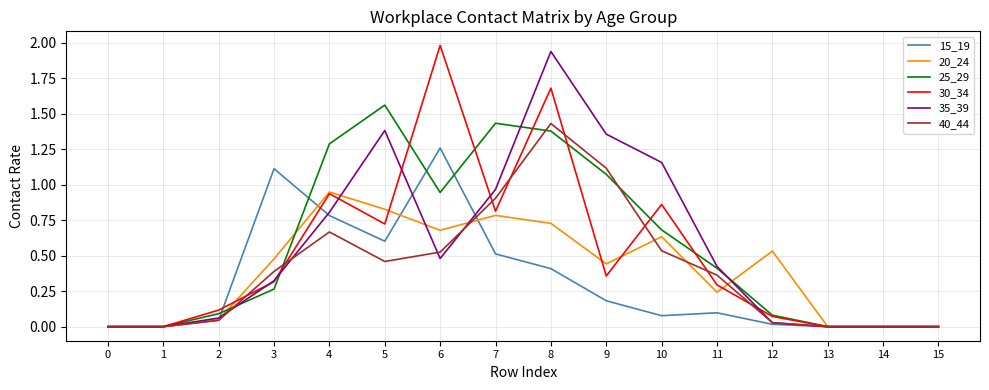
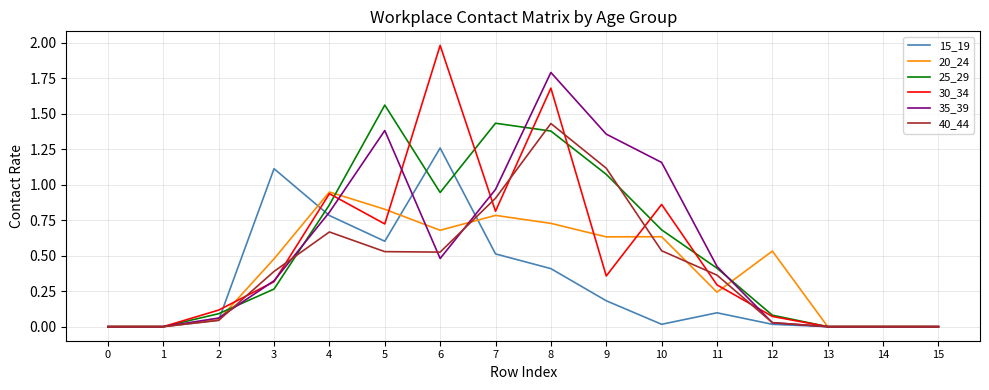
25_29, 4: 1.29 -> 0.86
40_44, 5: 0.46 -> 0.53
35_39, 8: 1.94 -> 1.79
20_24, 9: 0.44 -> 0.63
15_19, 10: 0.08 -> 0.02
